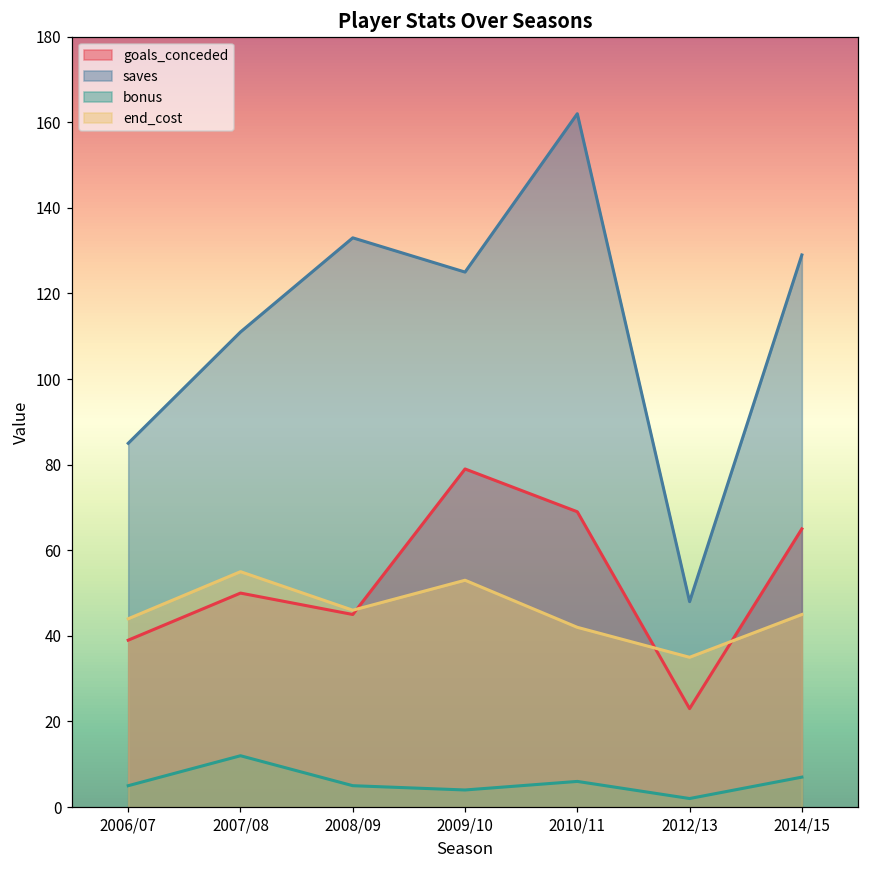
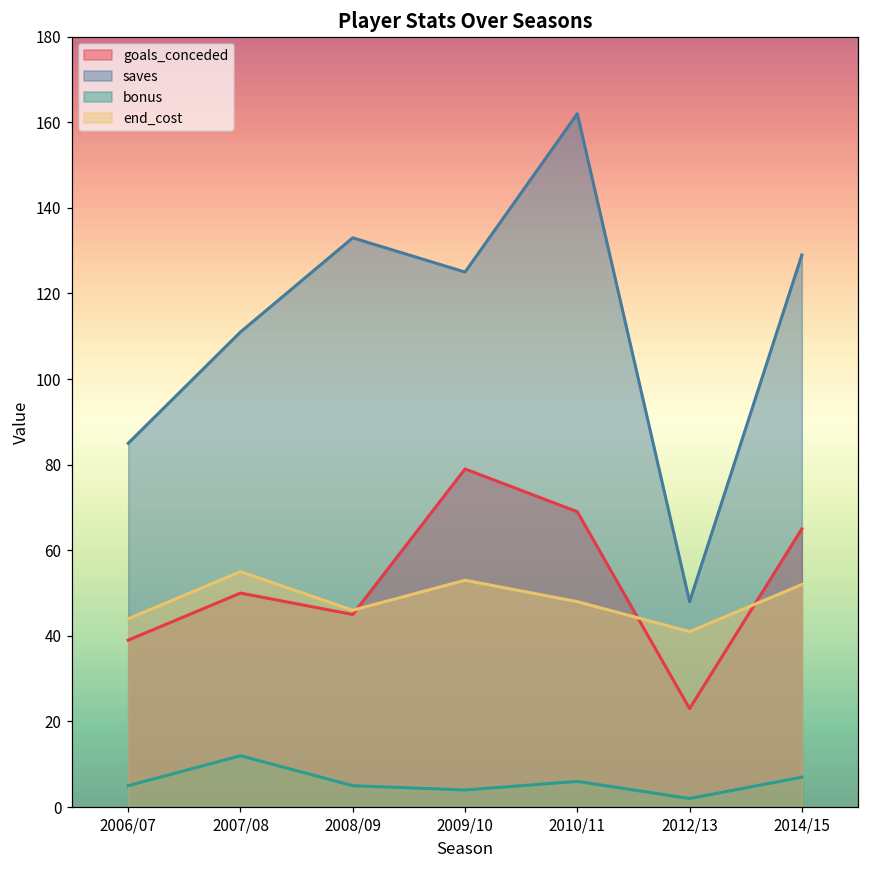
end_cost, 2010/11: 42 -> 48
end_cost, 2012/13: 35 -> 41
end_cost, 2014/15: 45 -> 52
